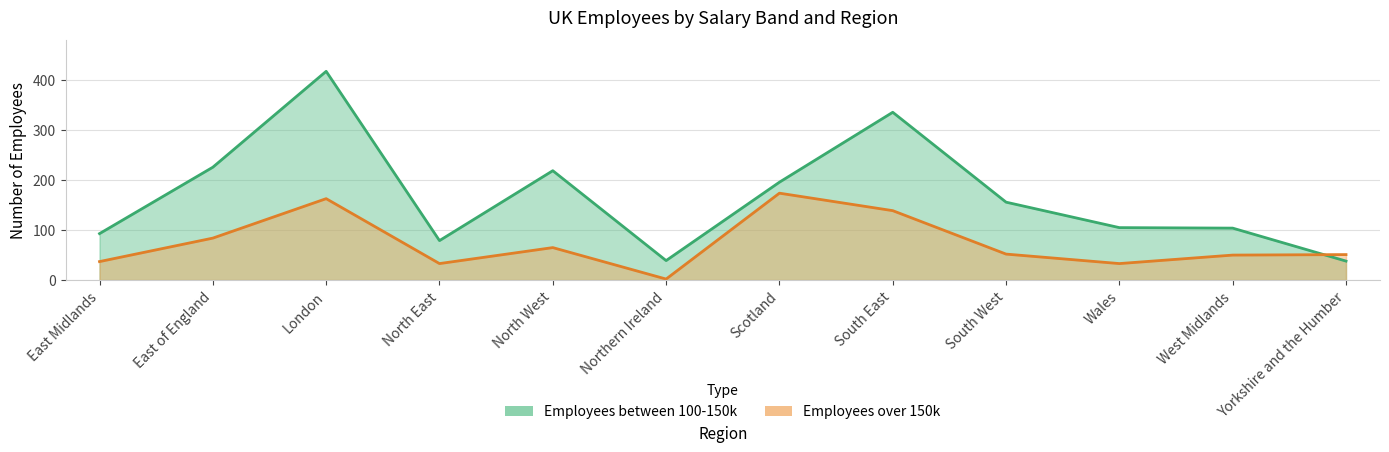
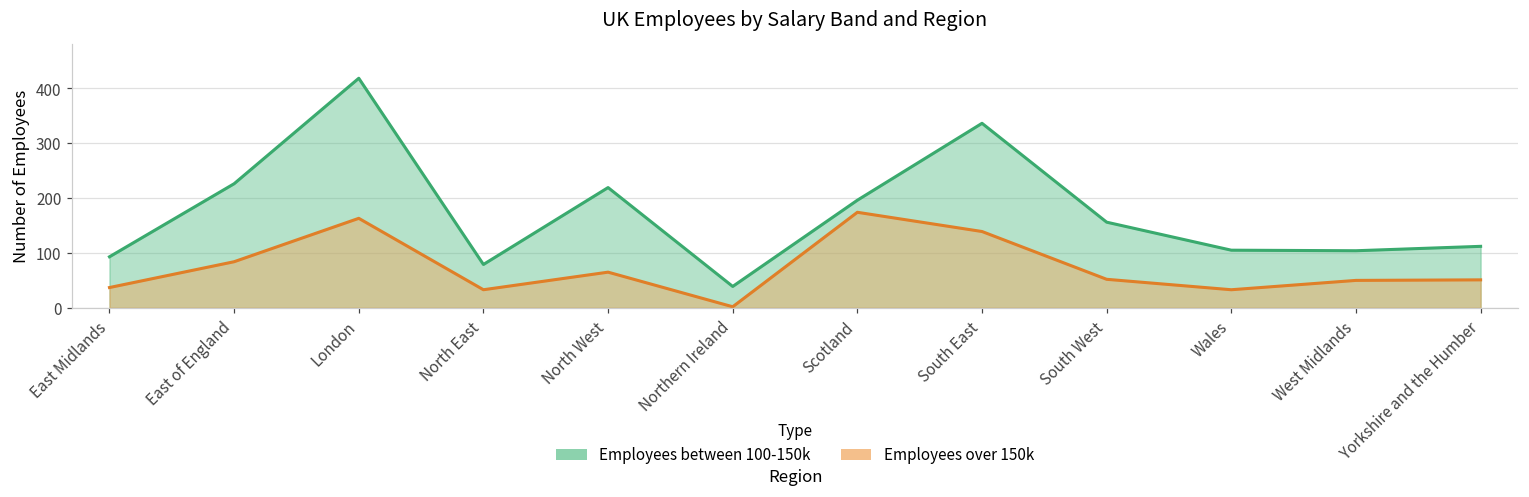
Employees between 100-150k, Yorkshire and the Humber: 40 -> 110
